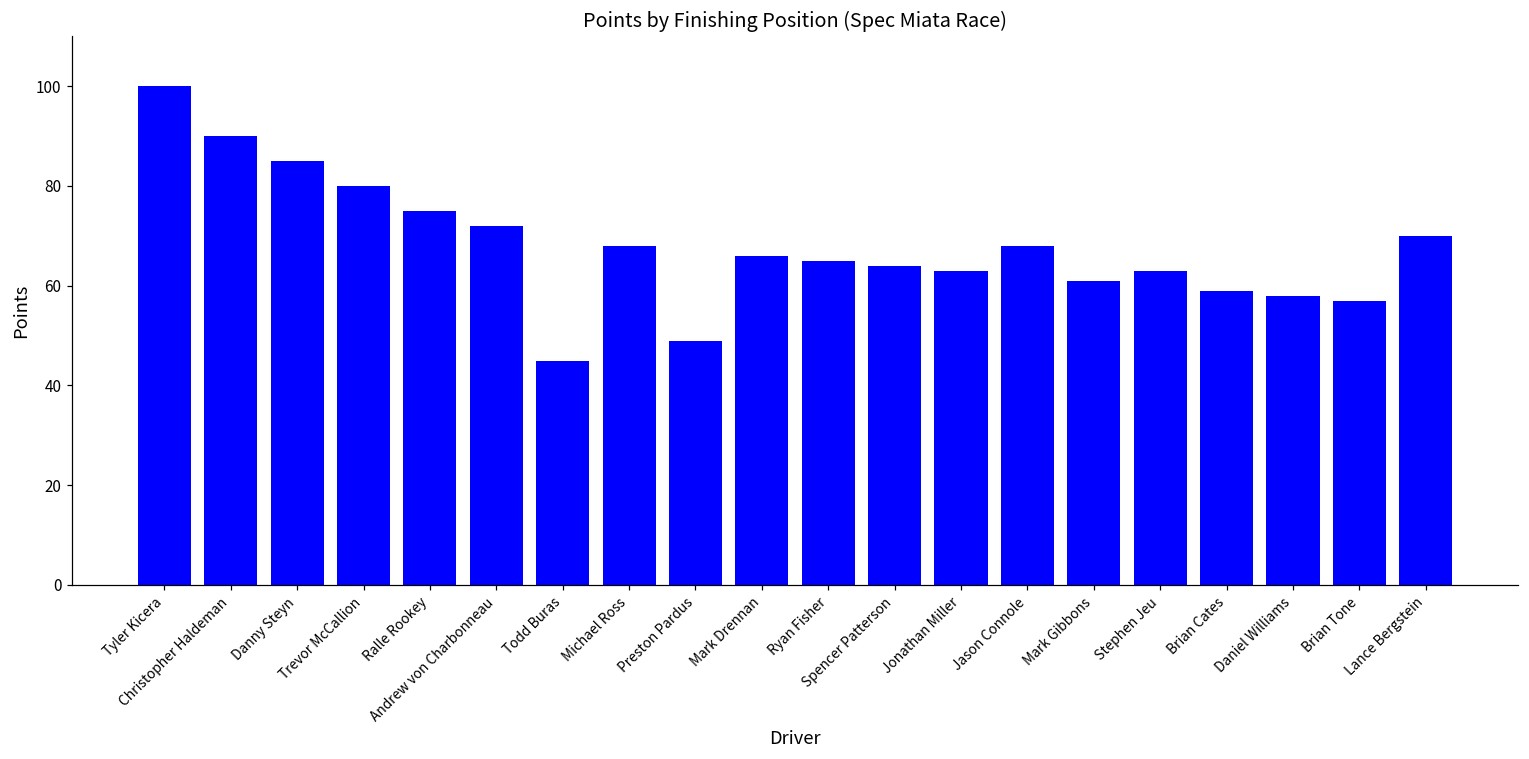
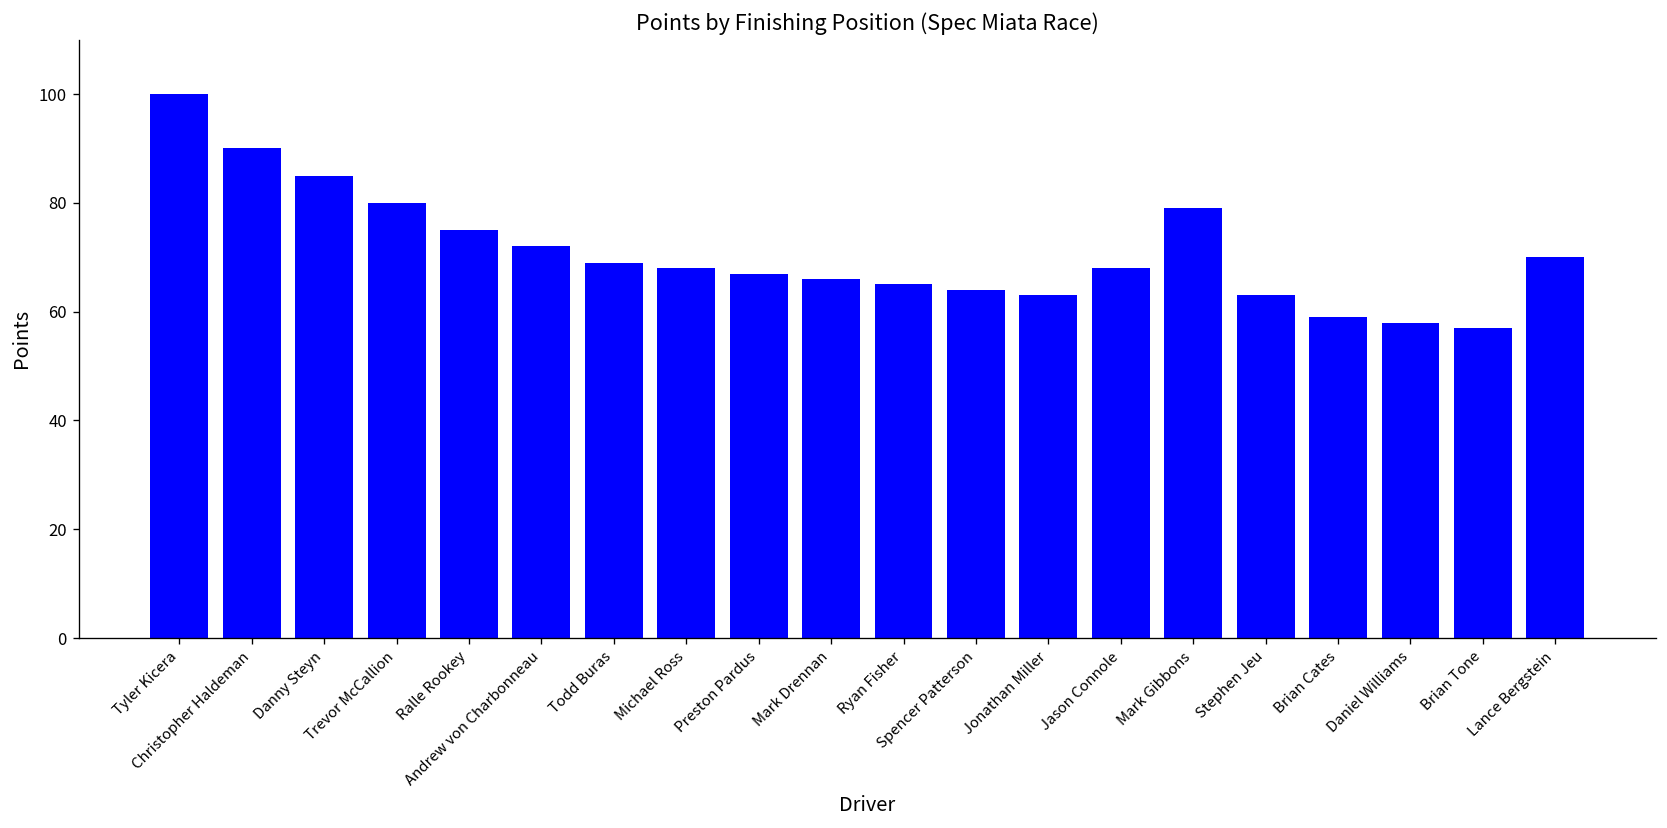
Todd Buras: 45 -> 69
Preston Pardus: 49 -> 67
Mark Gibbons: 61 -> 79
